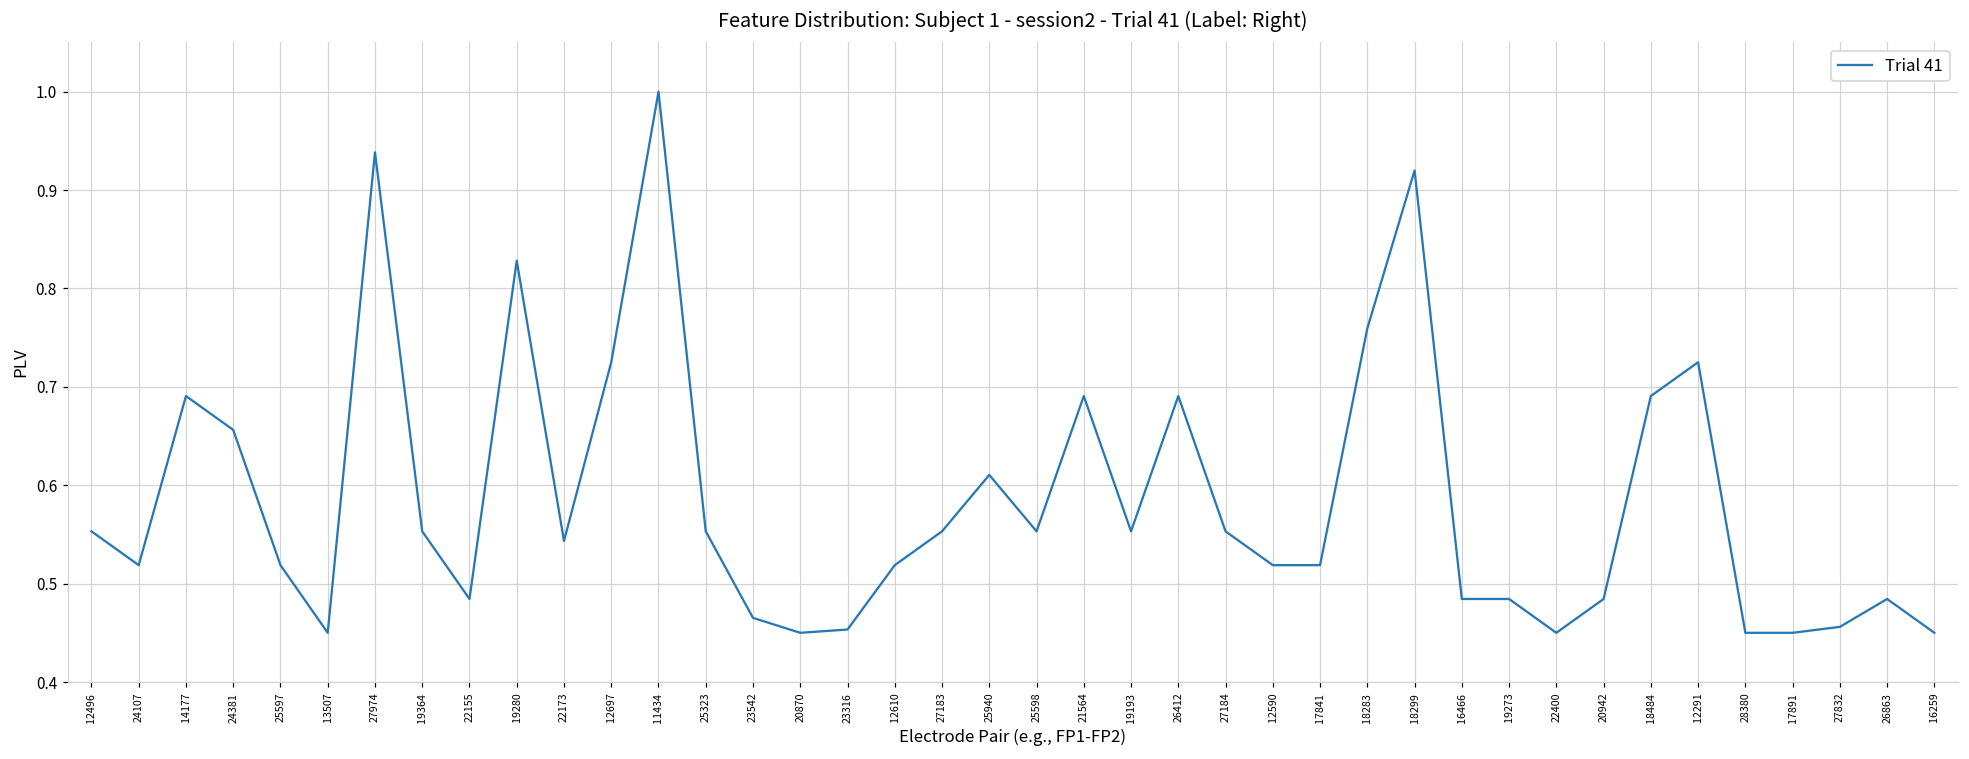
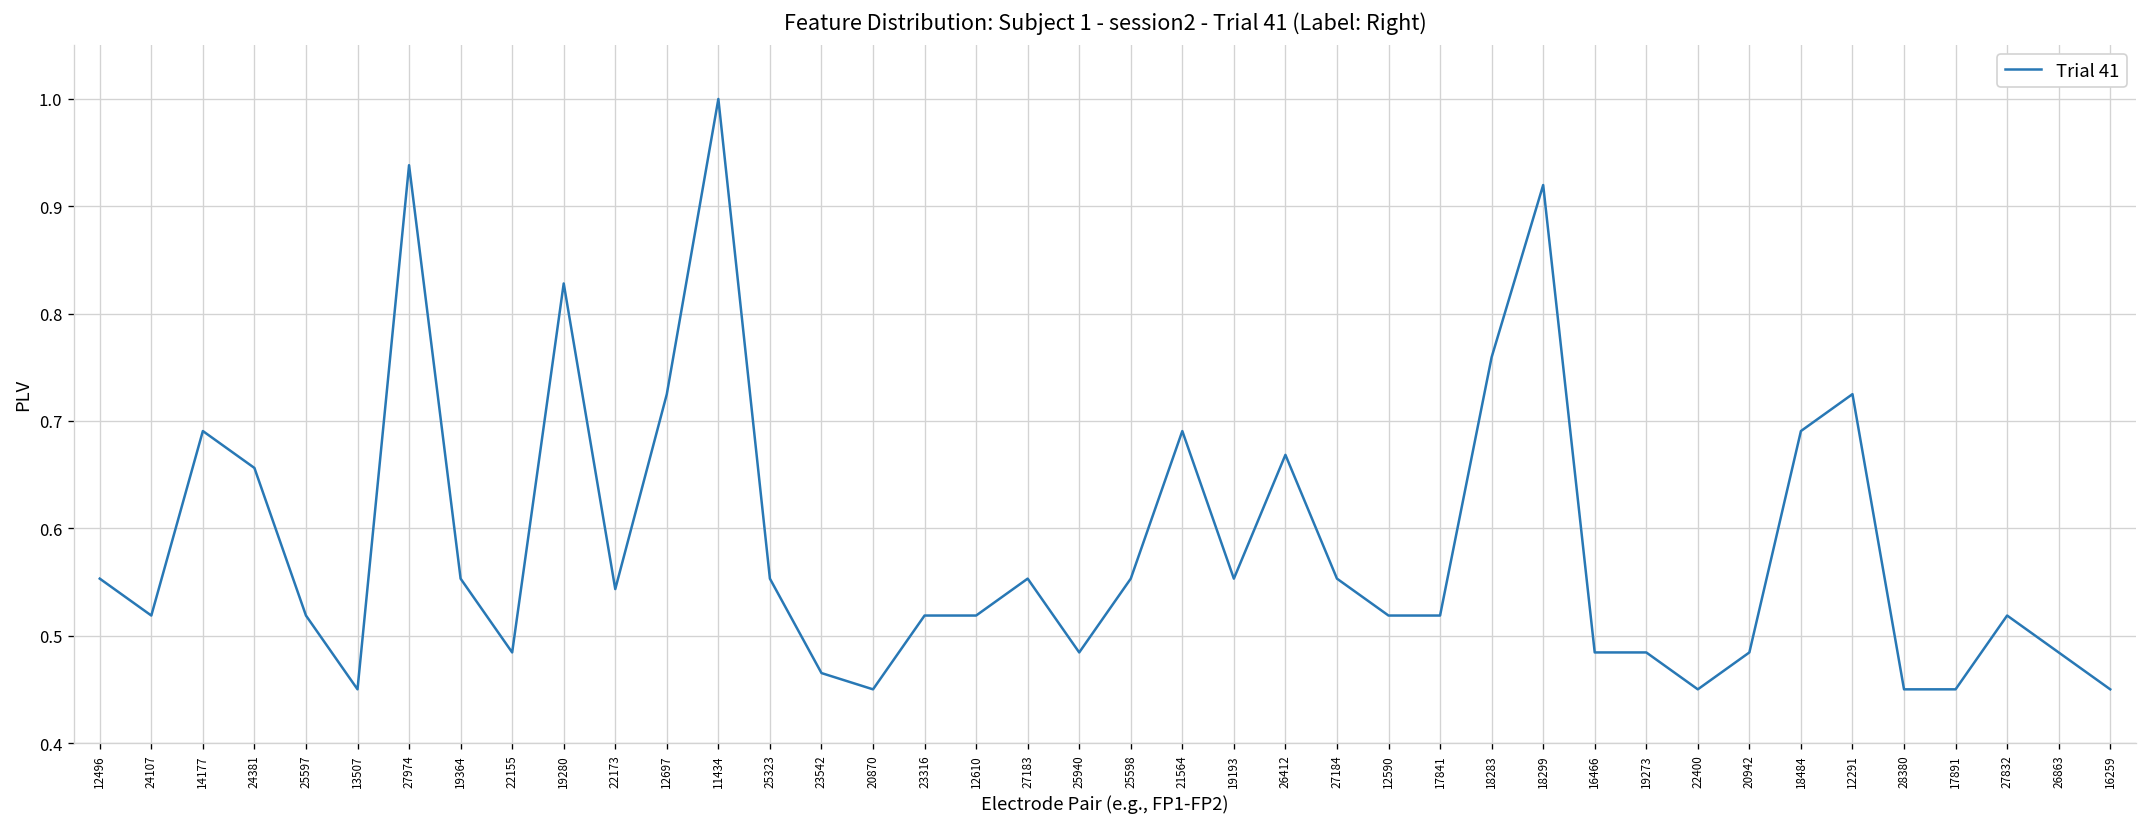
23316: 0.45 -> 0.52
25940: 0.61 -> 0.48
26412: 0.69 -> 0.67
27832: 0.46 -> 0.52
